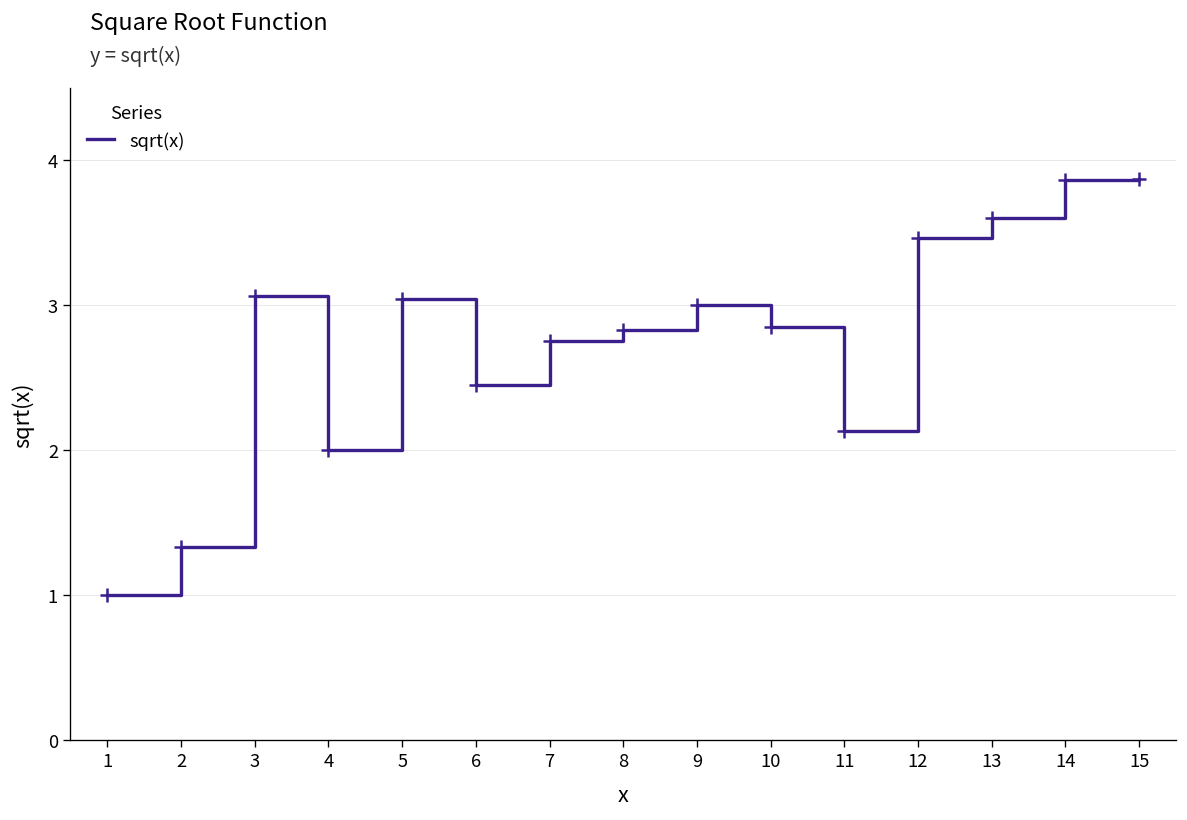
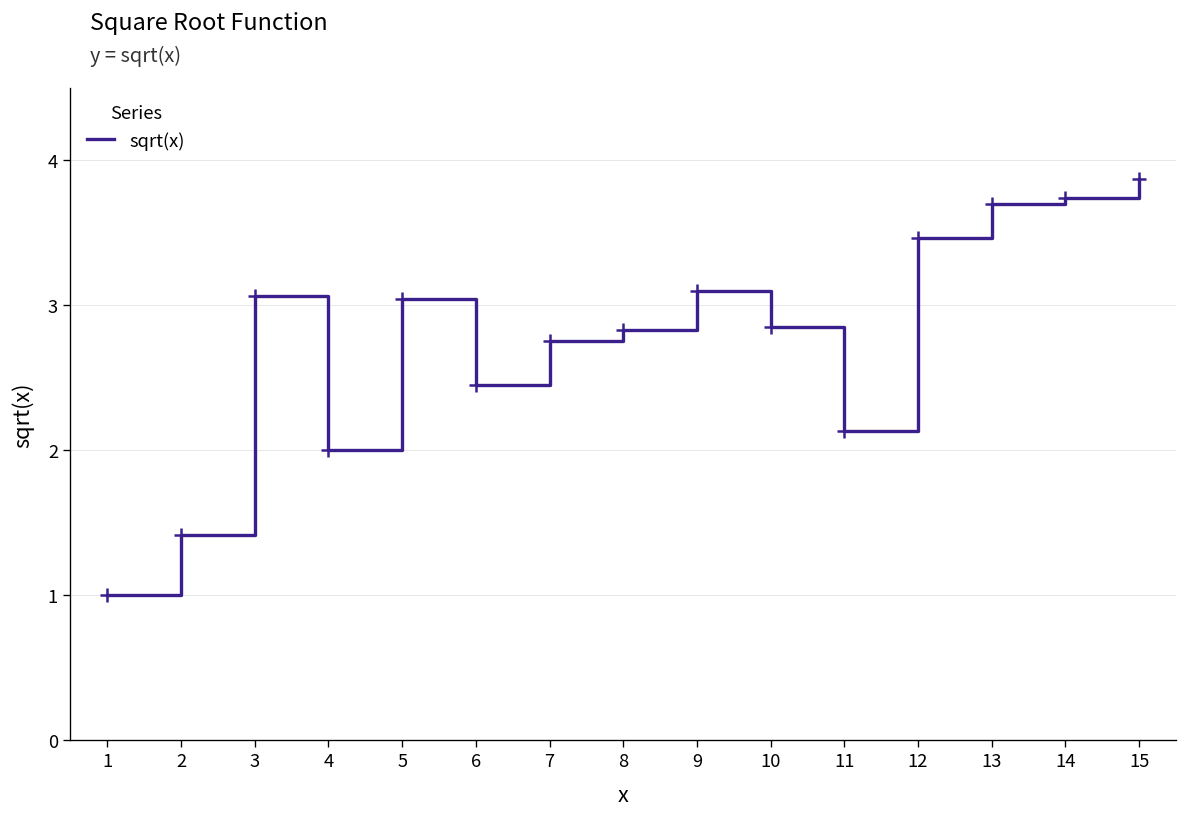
2: 1.33 -> 1.41
9: 3.0 -> 3.1
13: 3.61 -> 3.70
14: 3.86 -> 3.74
